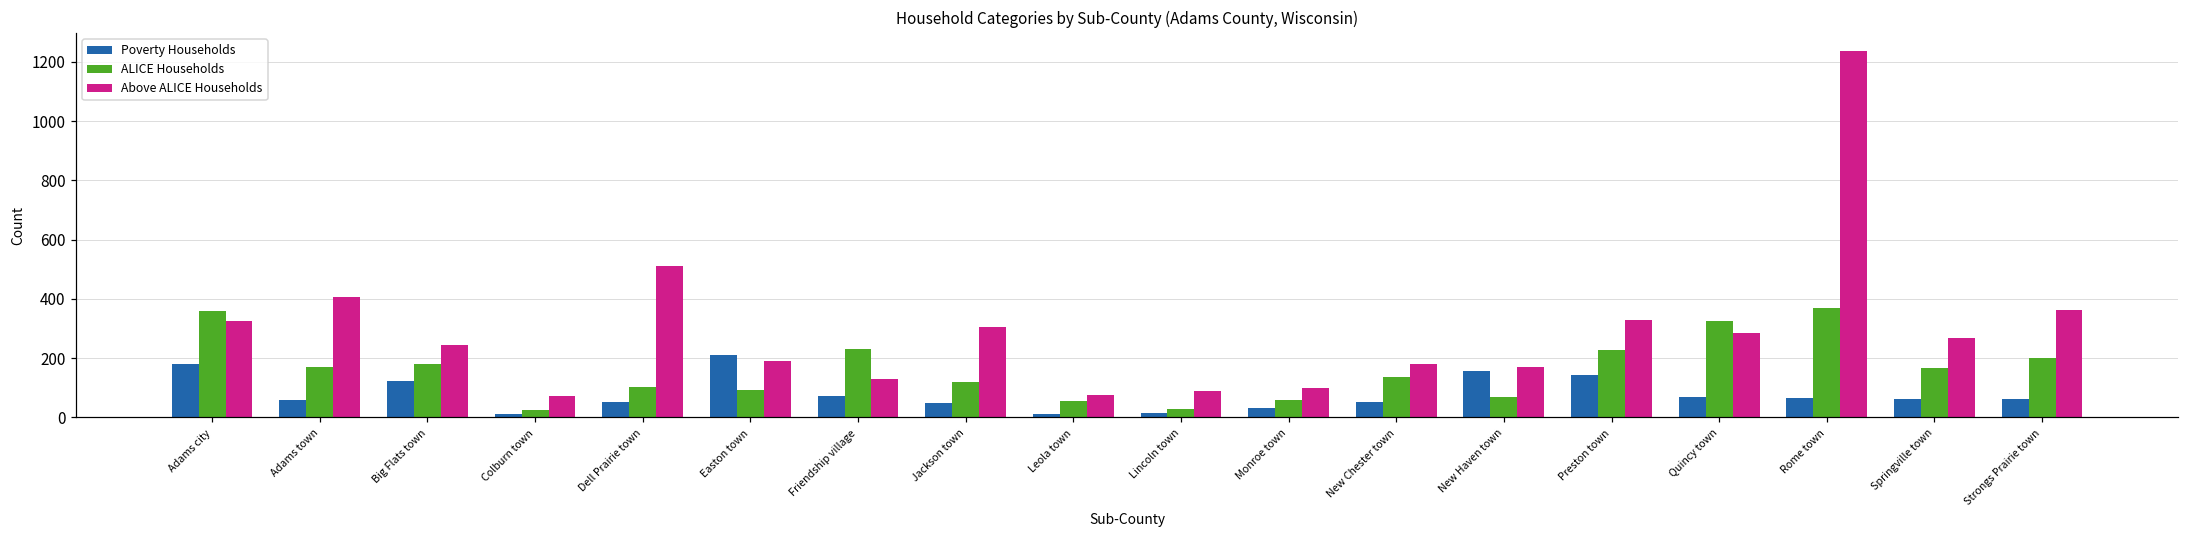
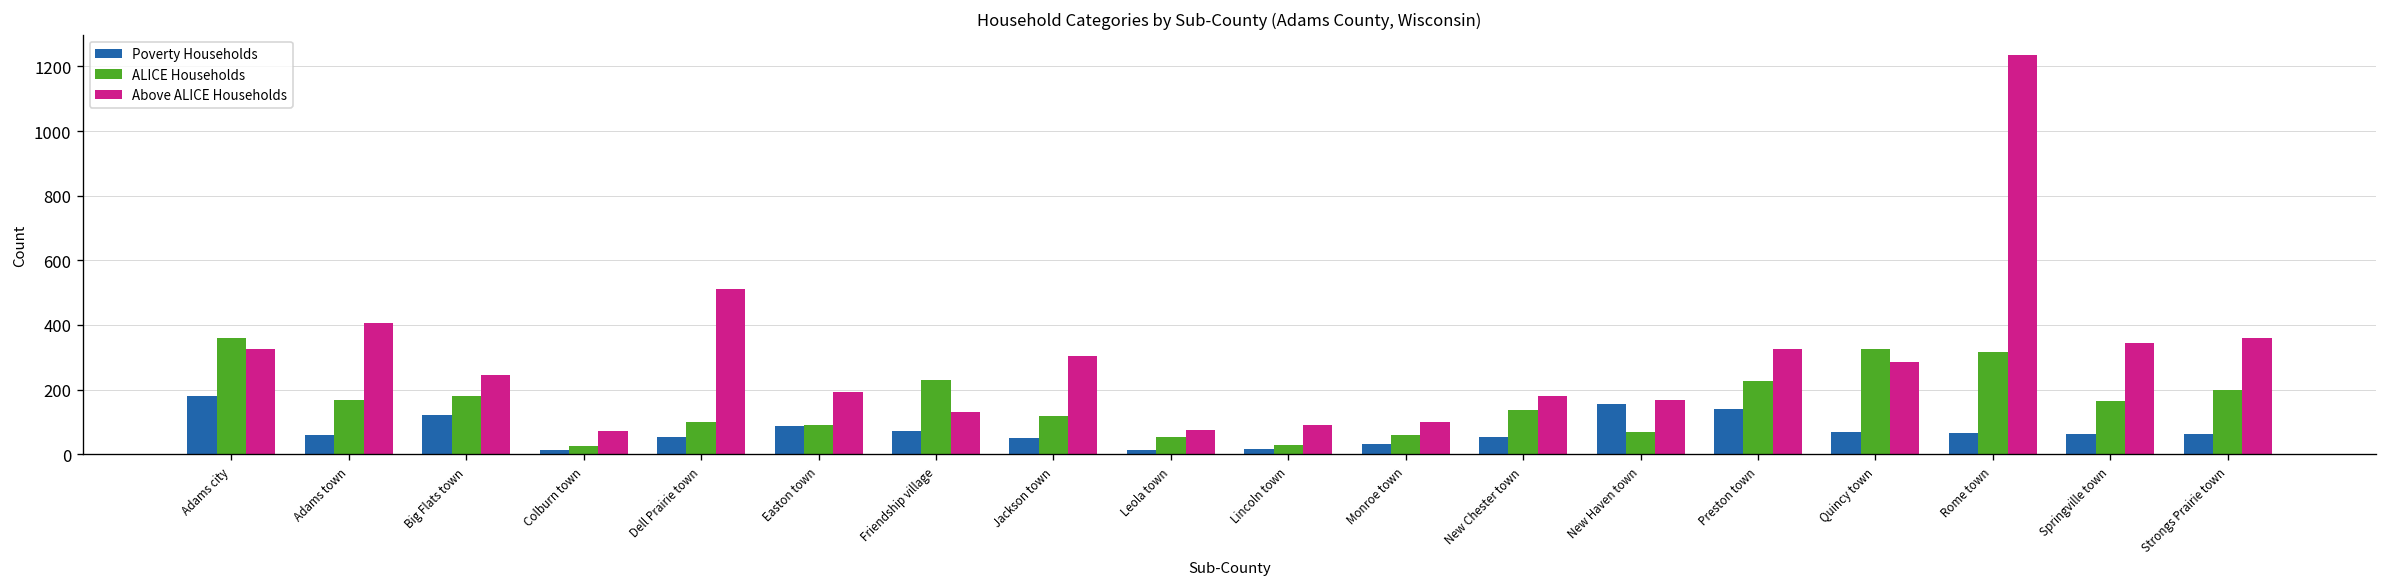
Poverty Households, Easton town: 210 -> 90
ALICE Households, Rome town: 370 -> 320
Above ALICE Households, Springville town: 270 -> 340
